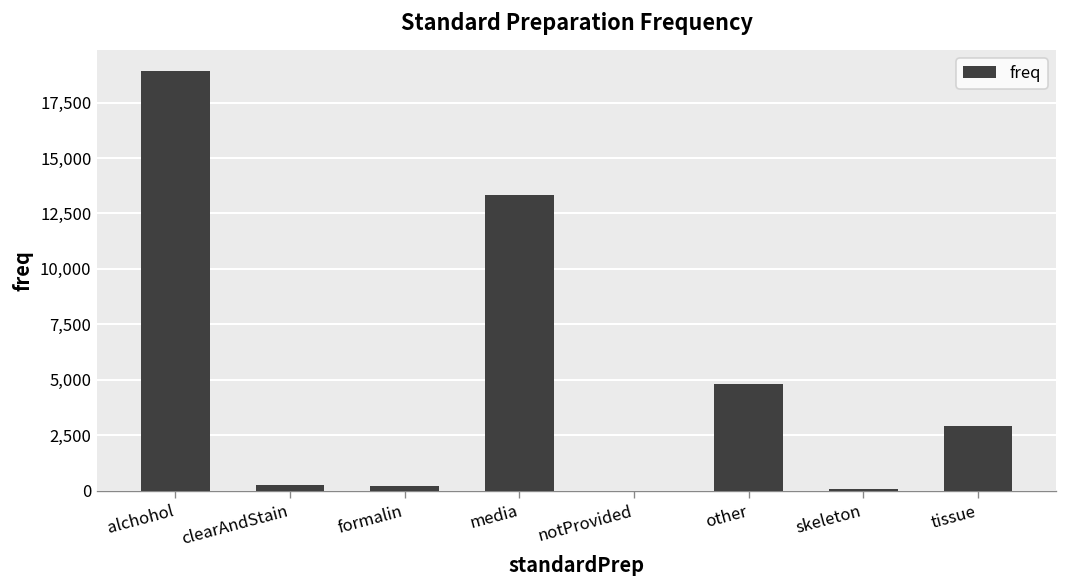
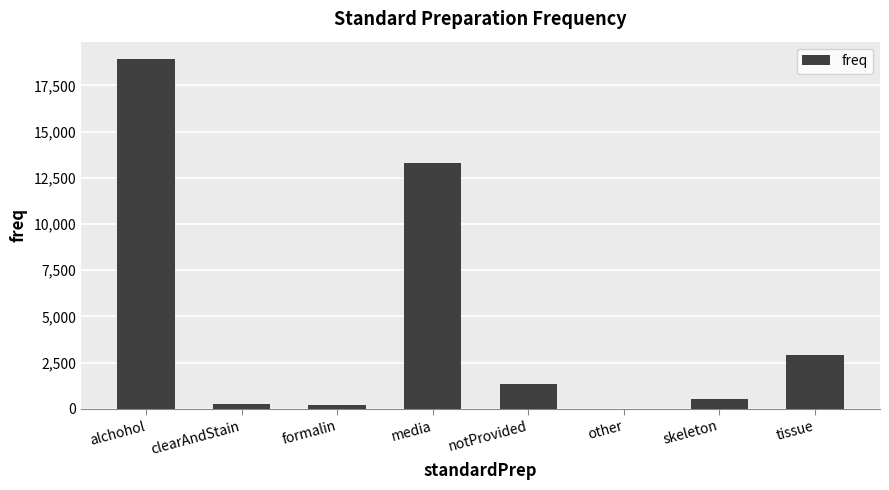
notProvided: 0 -> 1,300
other: 4,800 -> 0
skeleton: 100 -> 500
